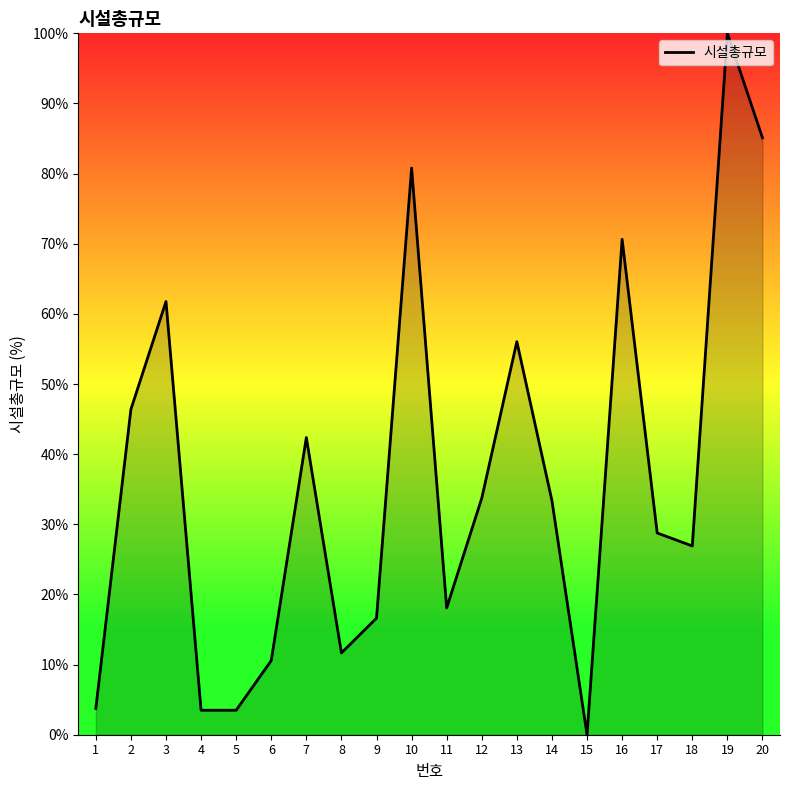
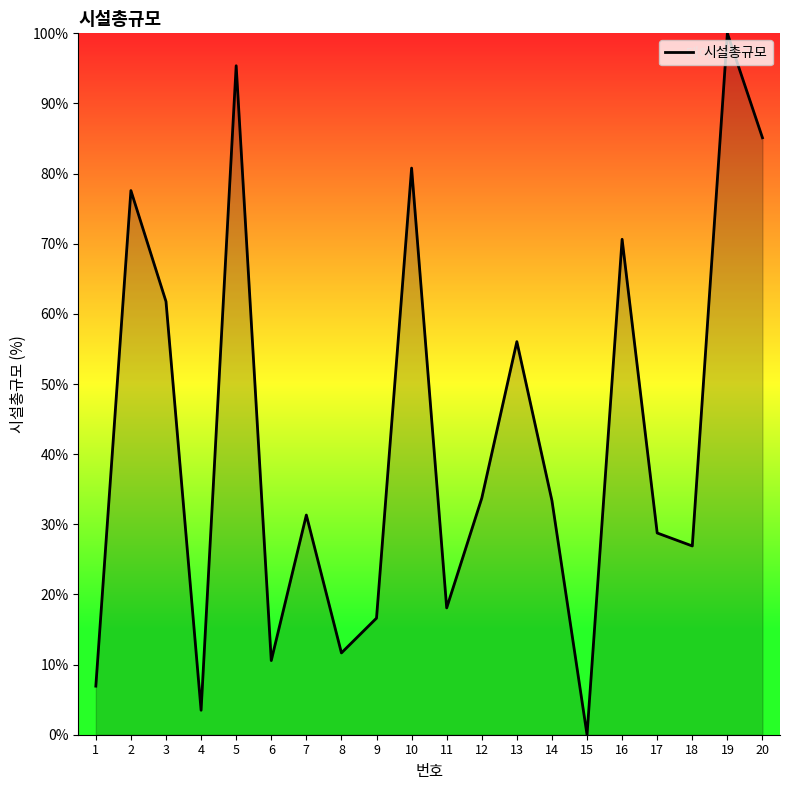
1: 4% -> 7%
2: 46% -> 78%
5: 3% -> 95%
7: 42% -> 31%
